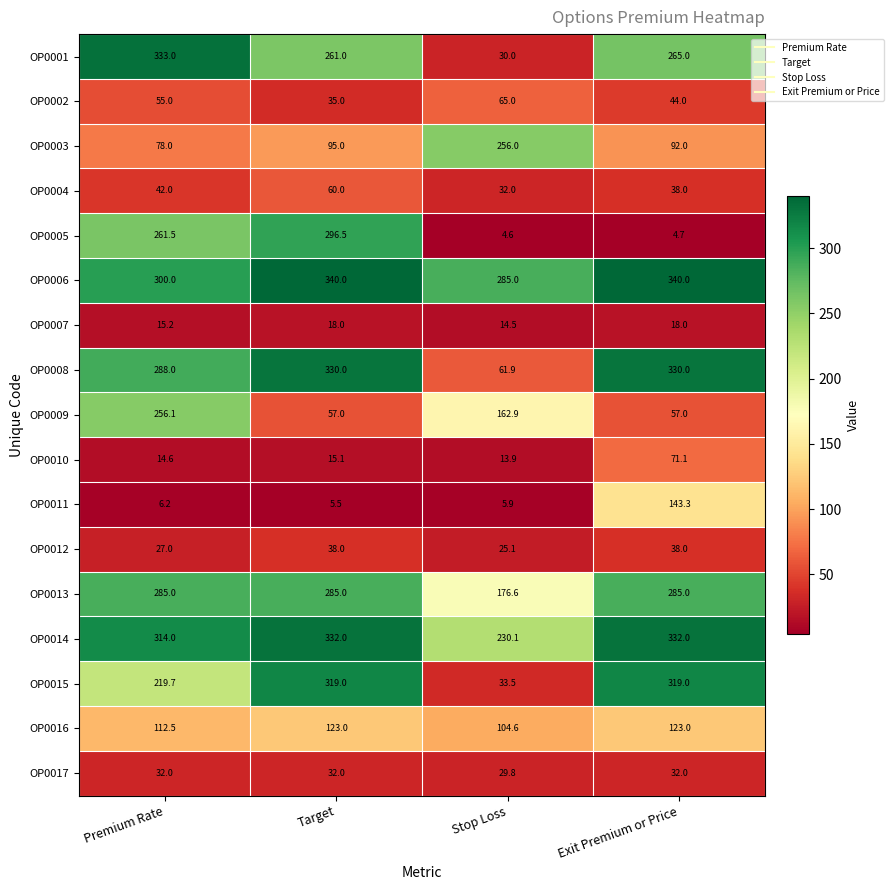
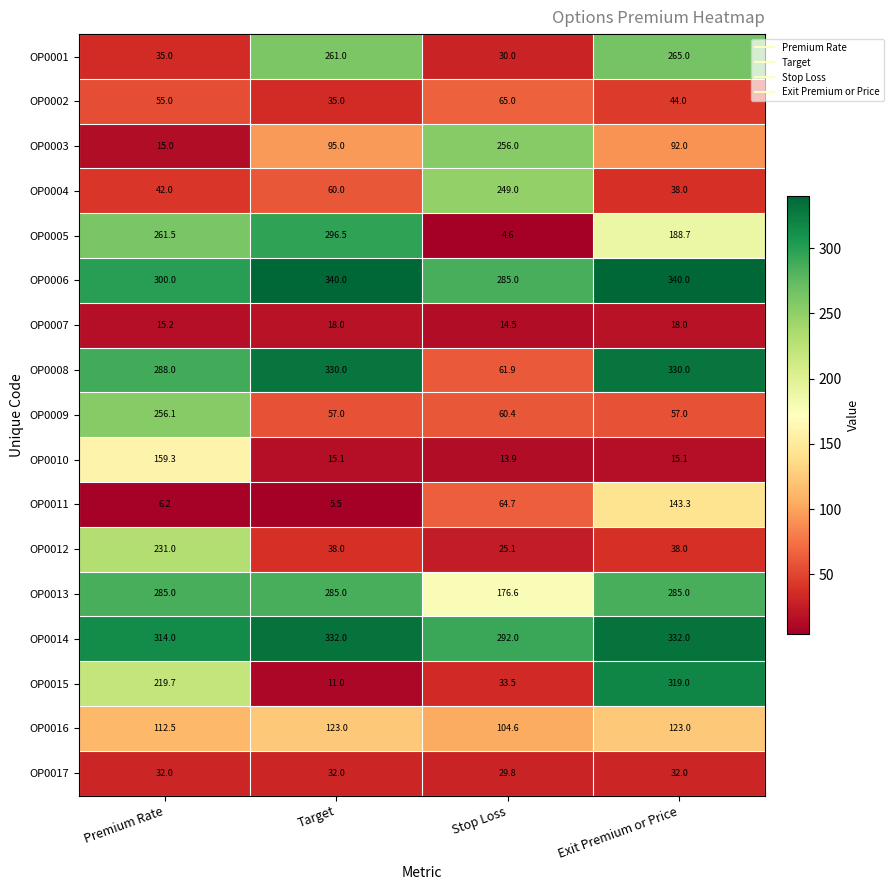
OP0001, Premium Rate: 333.0 -> 35.0
OP0003, Premium Rate: 78.0 -> 15.0
OP0004, Stop Loss: 32.0 -> 249.0
OP0005, Exit Premium or Price: 4.7 -> 188.7
OP0009, Stop Loss: 162.9 -> 60.4
OP0010, Premium Rate: 14.6 -> 159.3
OP0010, Exit Premium or Price: 71.1 -> 15.1
OP0011, Stop Loss: 5.9 -> 64.7
OP0012, Premium Rate: 27.0 -> 231.0
OP0014, Stop Loss: 230.1 -> 292.0
OP0015, Target: 319.0 -> 11.0
